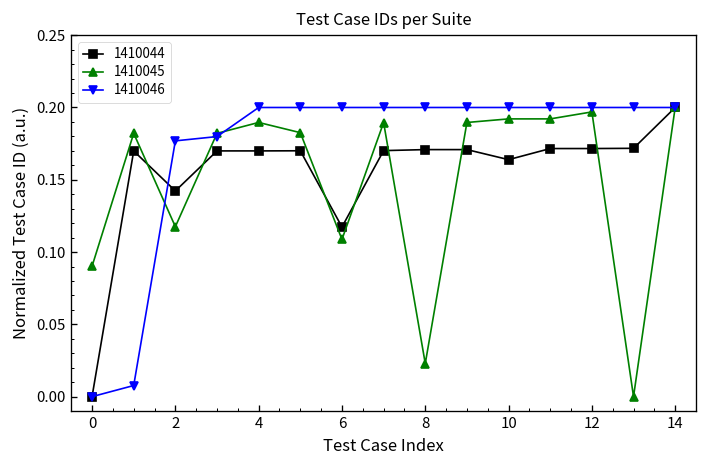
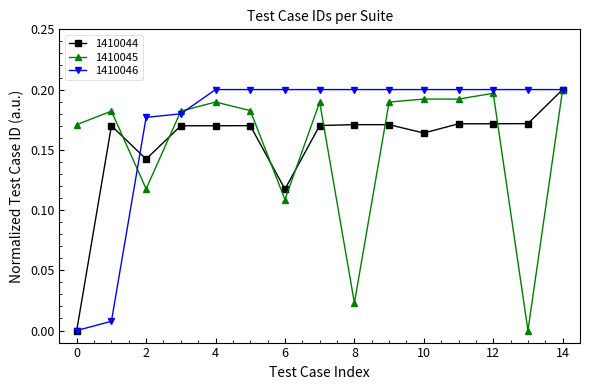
1410045, 0: 0.090 -> 0.171
